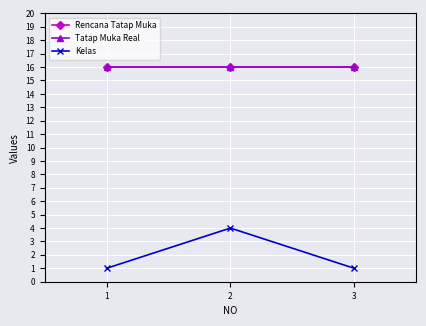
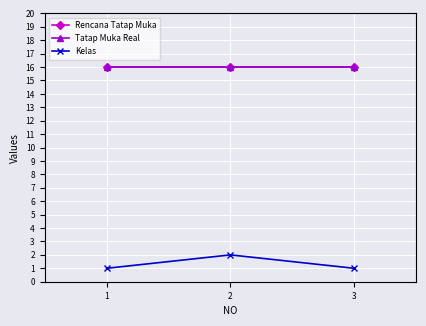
Kelas, 2: 4 -> 2
